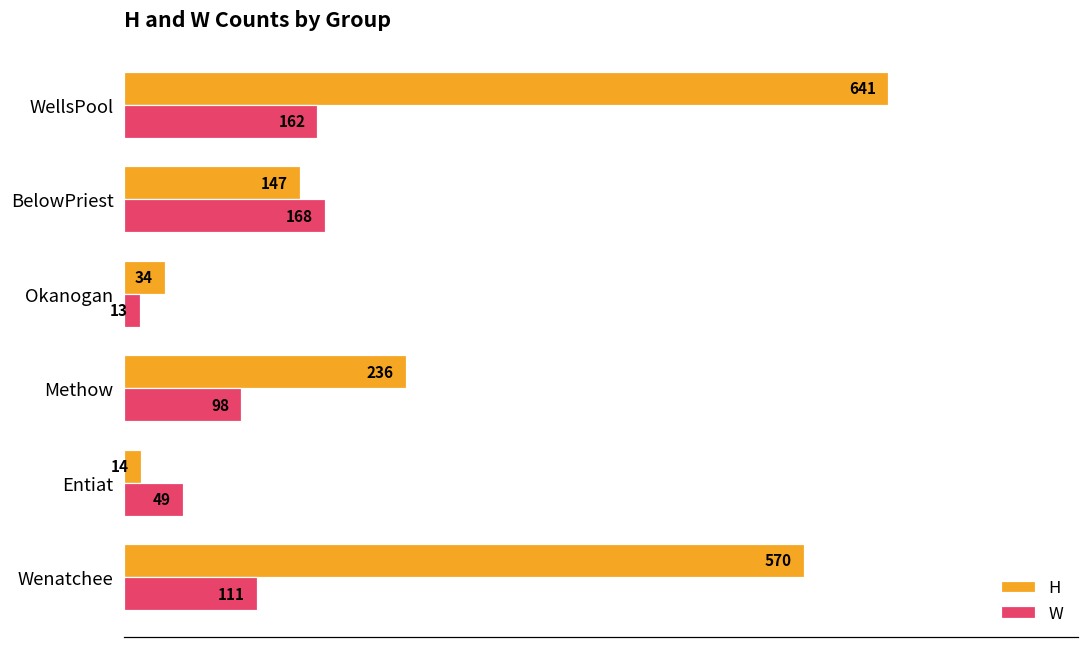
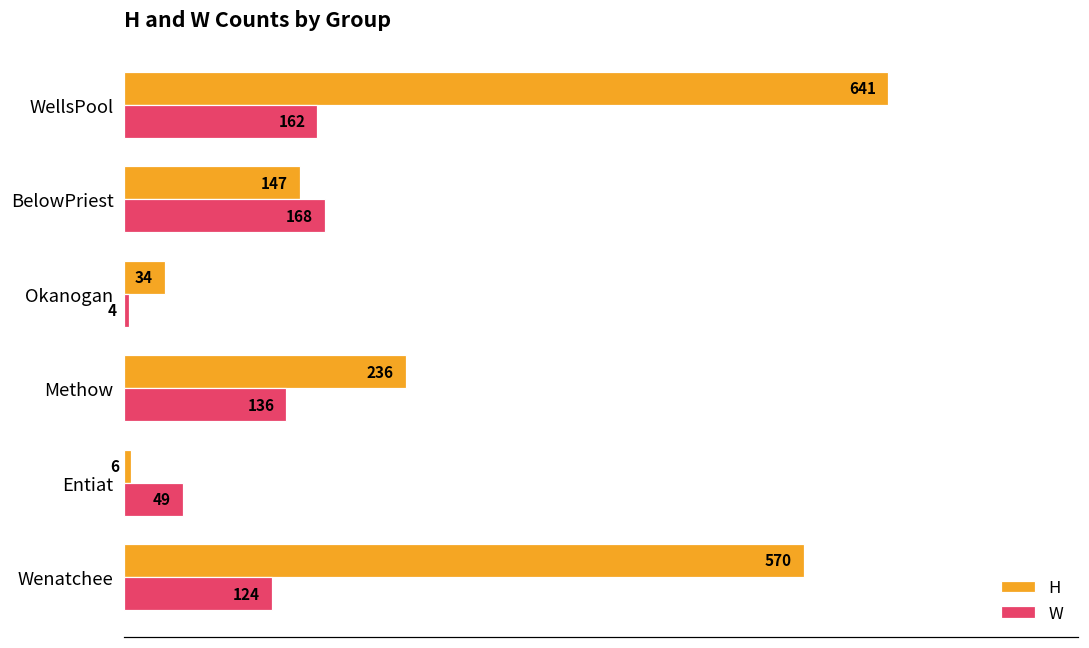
W, Okanogan: 13 -> 4
W, Methow: 98 -> 136
H, Entiat: 14 -> 6
W, Wenatchee: 111 -> 124
